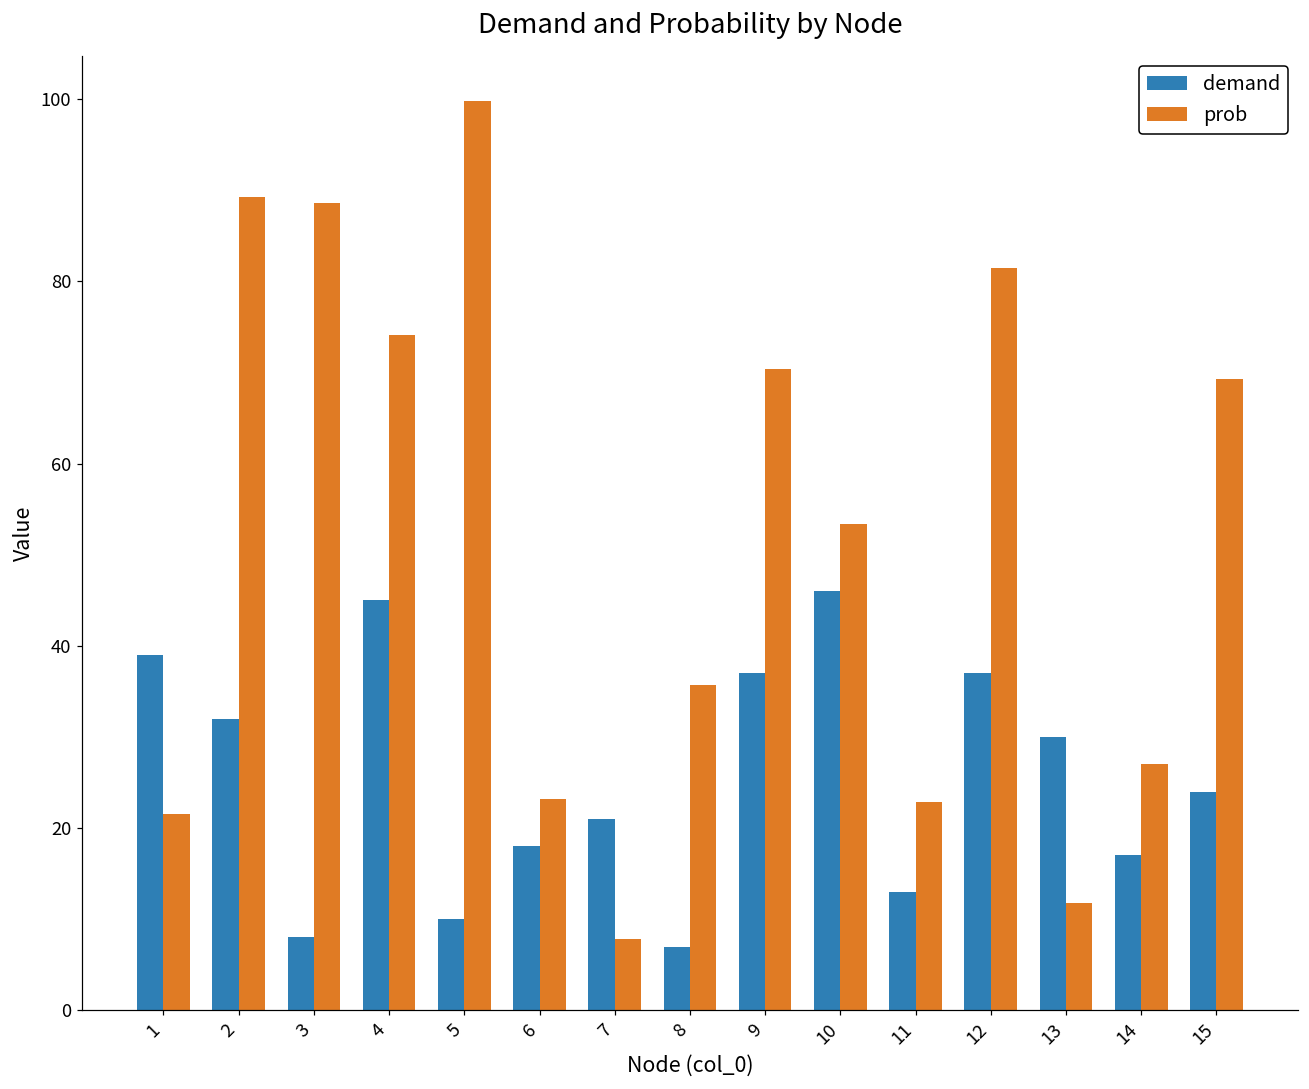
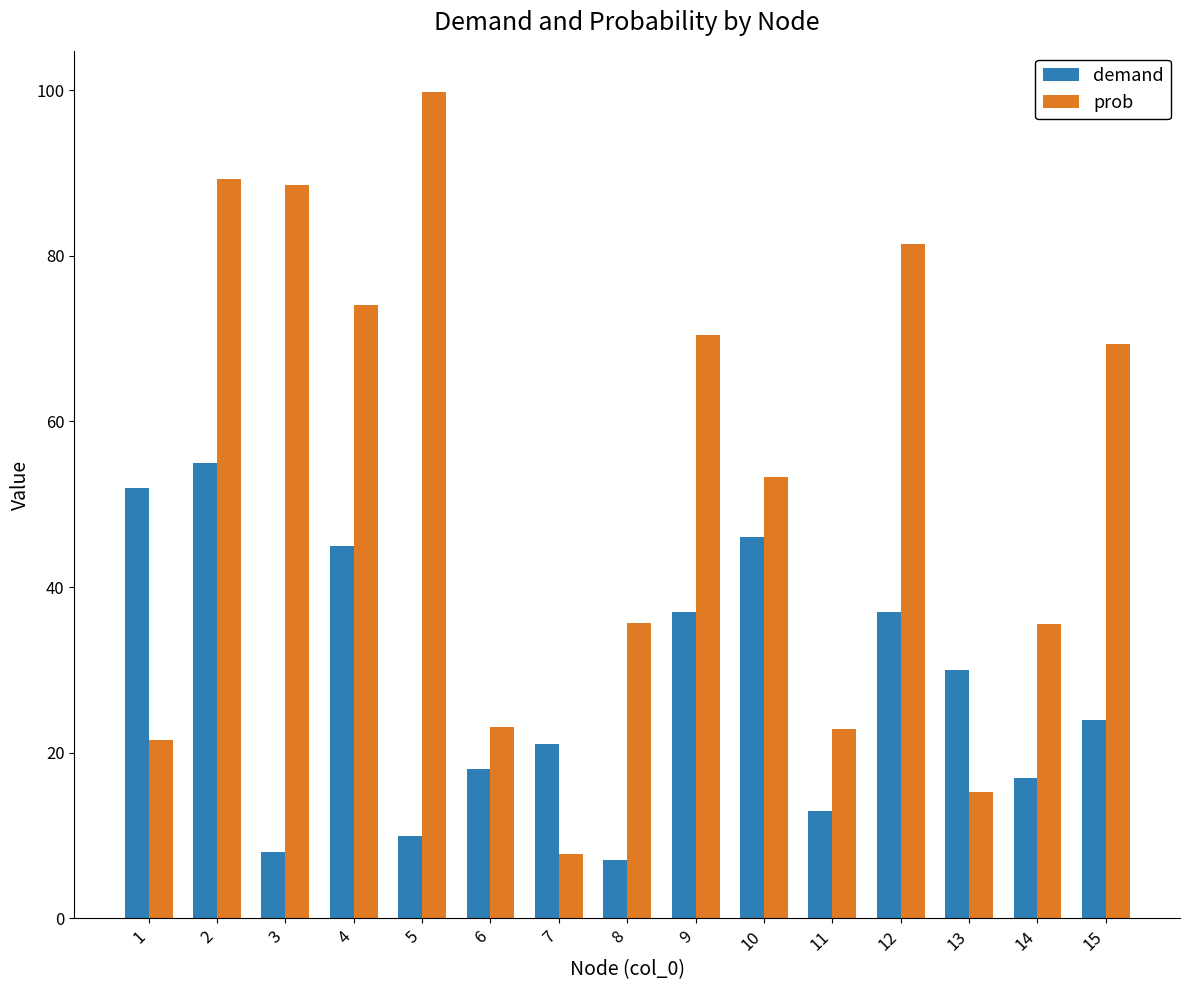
demand, 1: 39 -> 52
demand, 2: 32 -> 55
prob, 13: 12 -> 15
prob, 14: 27 -> 36
